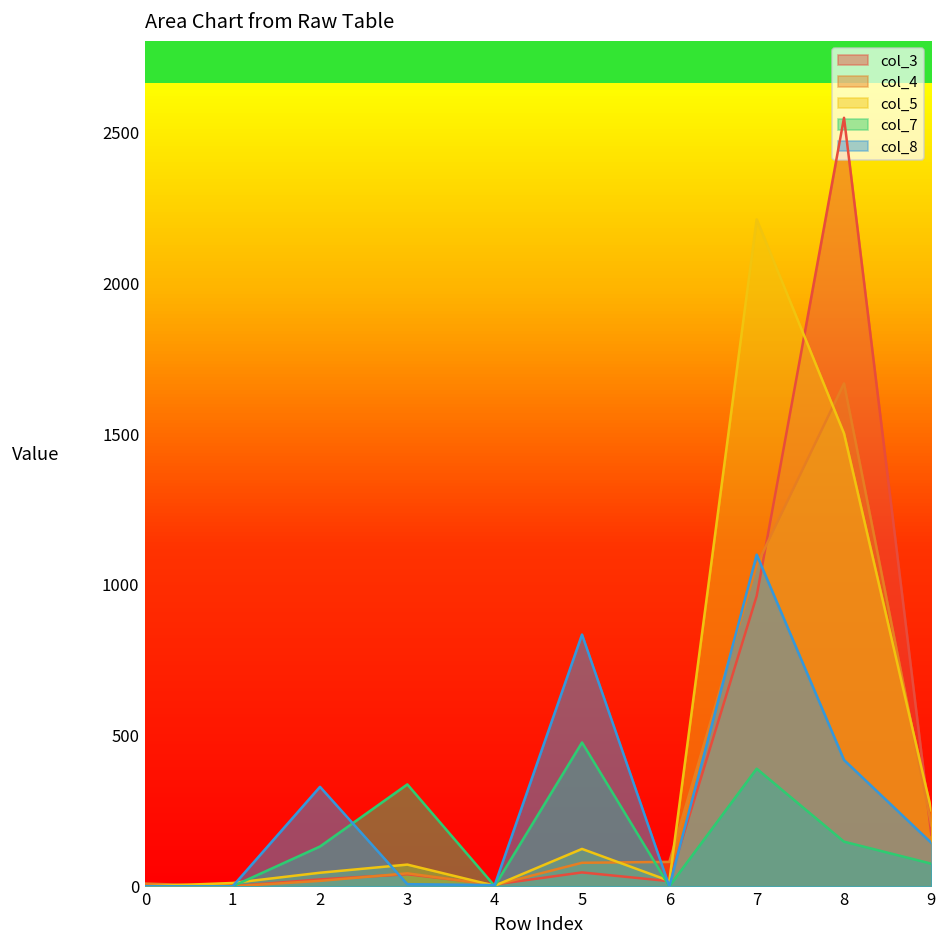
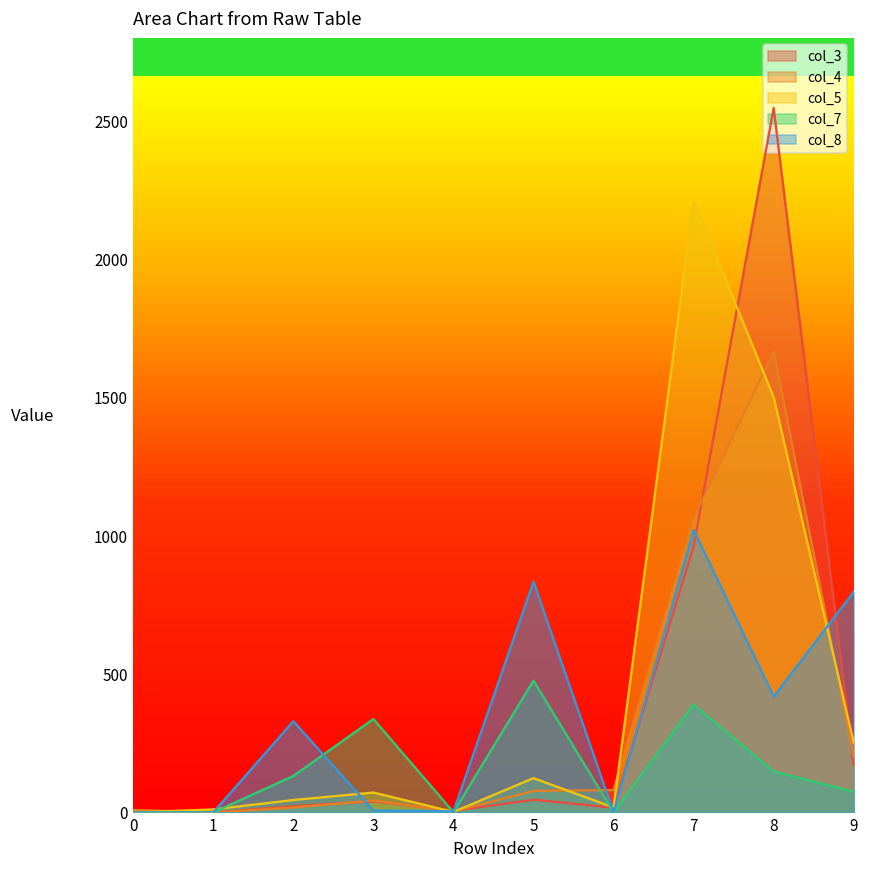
col_8, 7: 1100 -> 1020
col_8, 9: 140 -> 800
